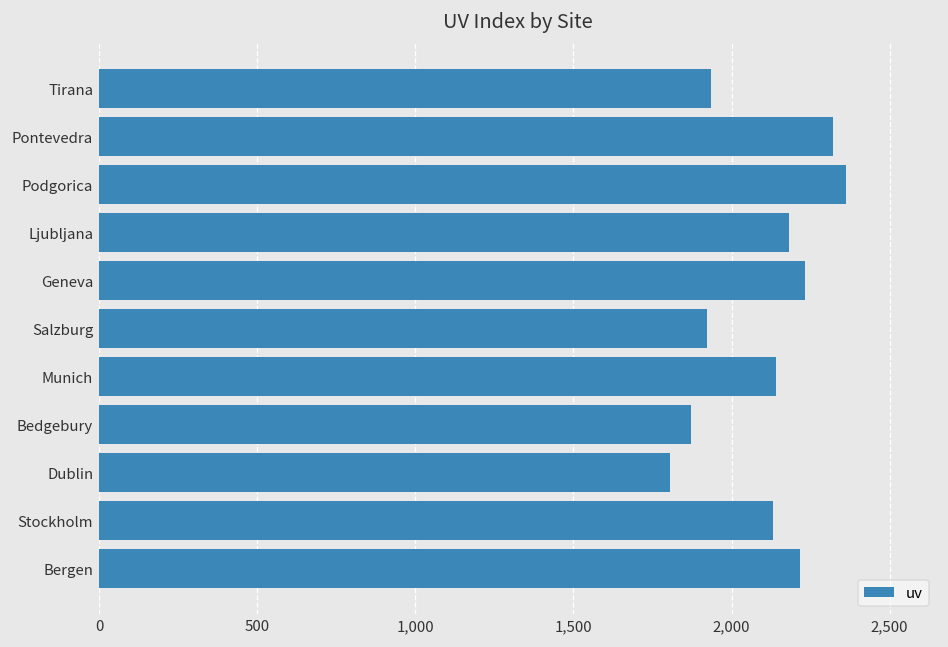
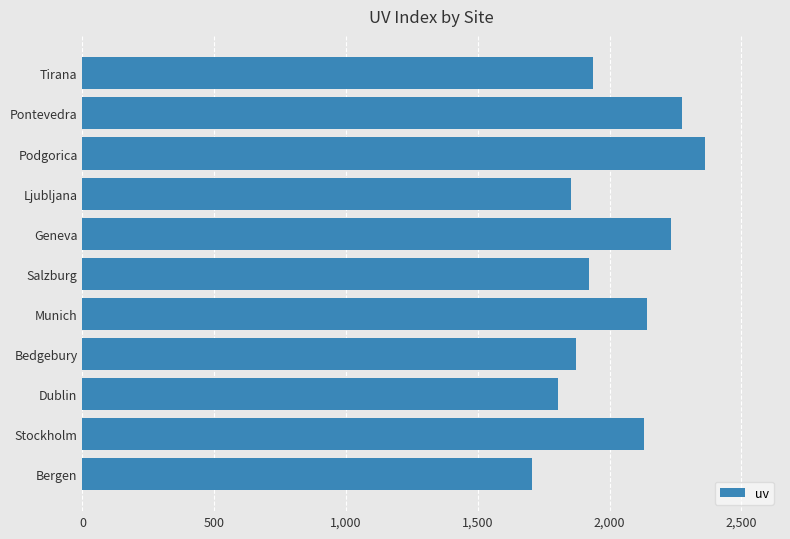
Pontevedra: 2,320 -> 2,270
Ljubljana: 2,180 -> 1,850
Bergen: 2,220 -> 1,700
